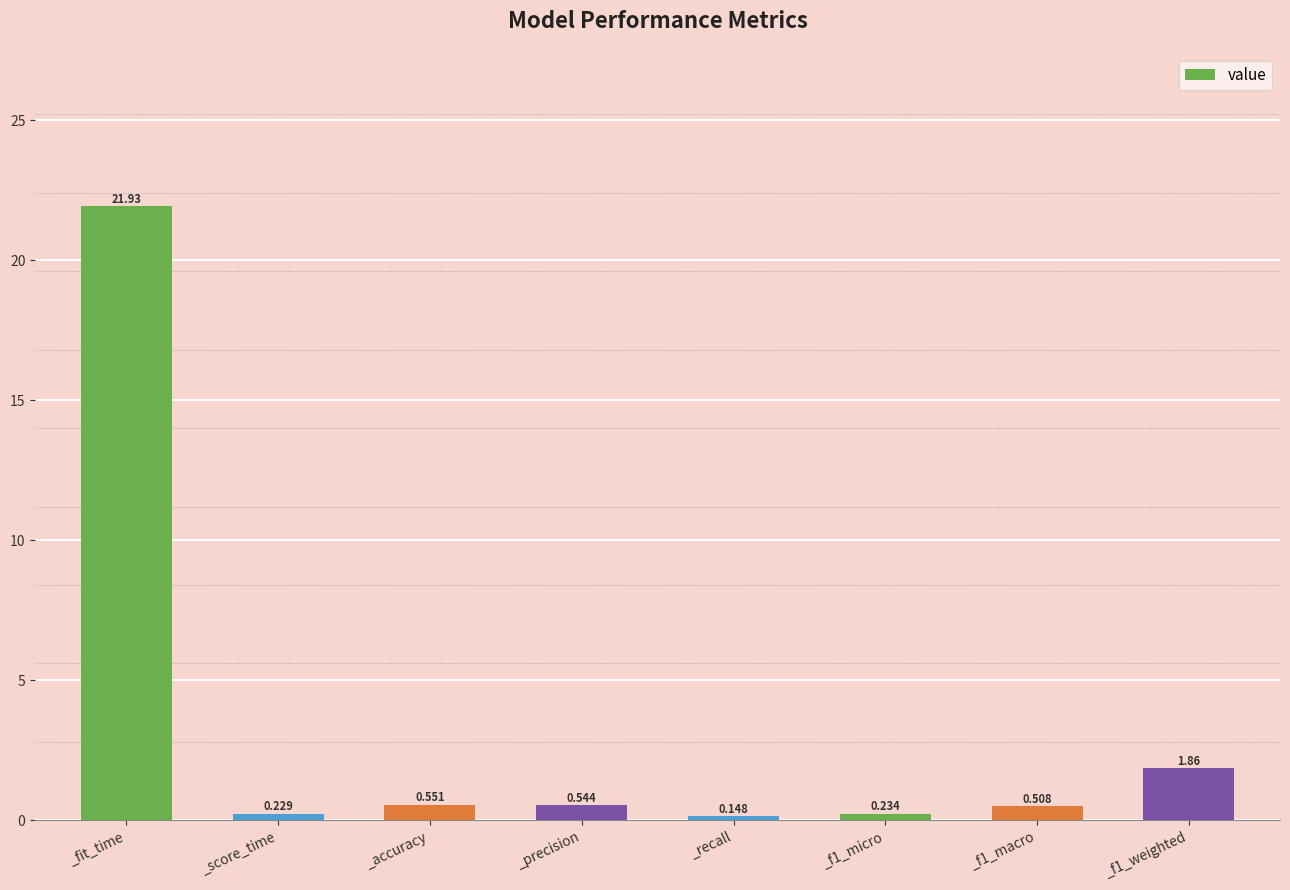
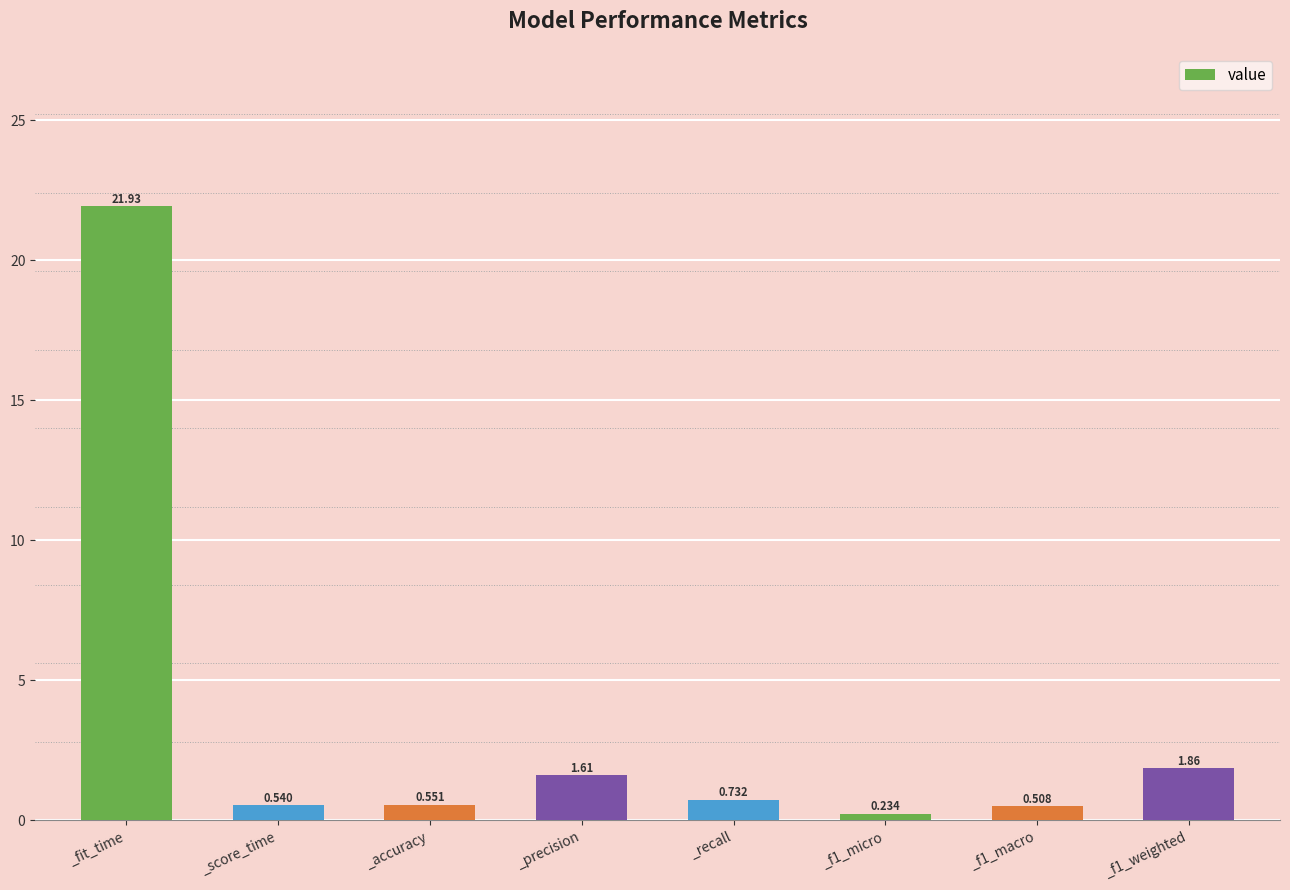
_score_time: 0.229 -> 0.540
_precision: 0.544 -> 1.61
_recall: 0.148 -> 0.732
